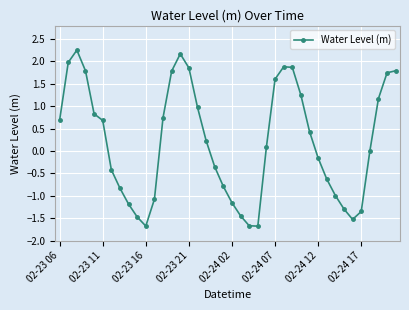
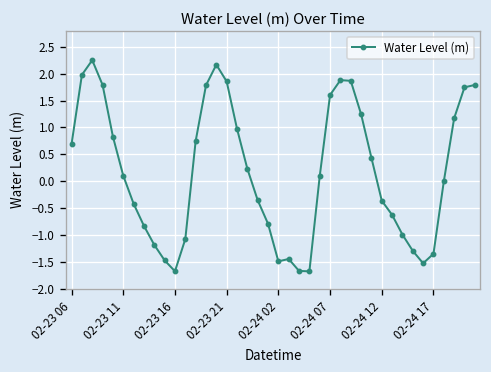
02-23 11: 0.7 -> 0.1
02-24 02: -1.2 -> -1.5
02-24 12: -0.2 -> -0.4
